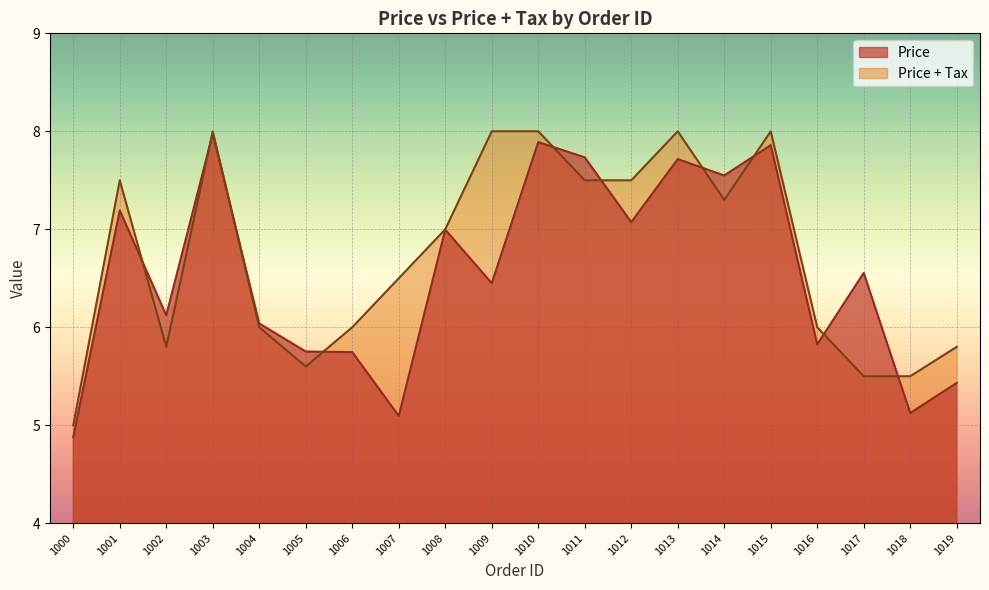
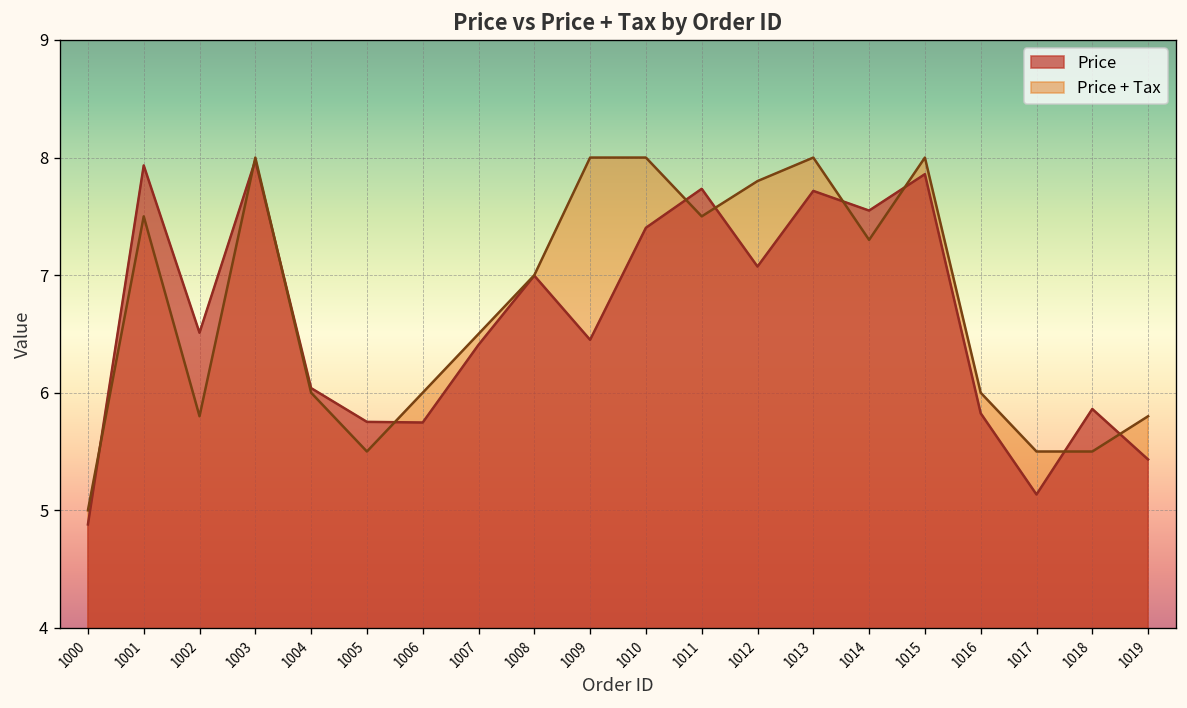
Price, 1001: 7.2 -> 7.9
Price, 1002: 6.1 -> 6.5
Price + Tax, 1005: 5.6 -> 5.5
Price, 1007: 5.1 -> 6.4
Price, 1010: 7.9 -> 7.4
Price + Tax, 1012: 7.5 -> 7.8
Price, 1017: 6.6 -> 5.1
Price, 1018: 5.1 -> 5.9
